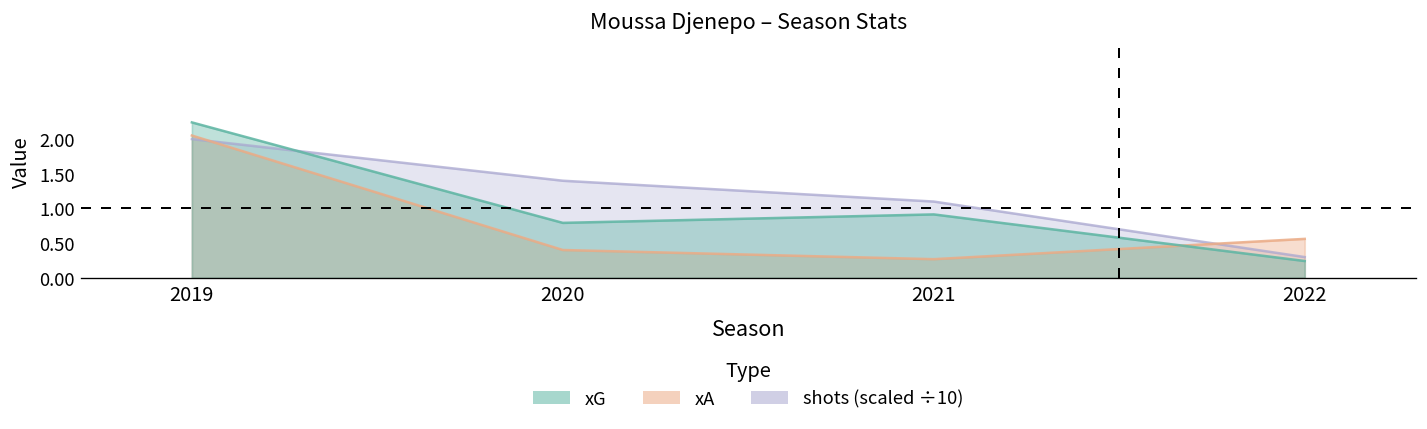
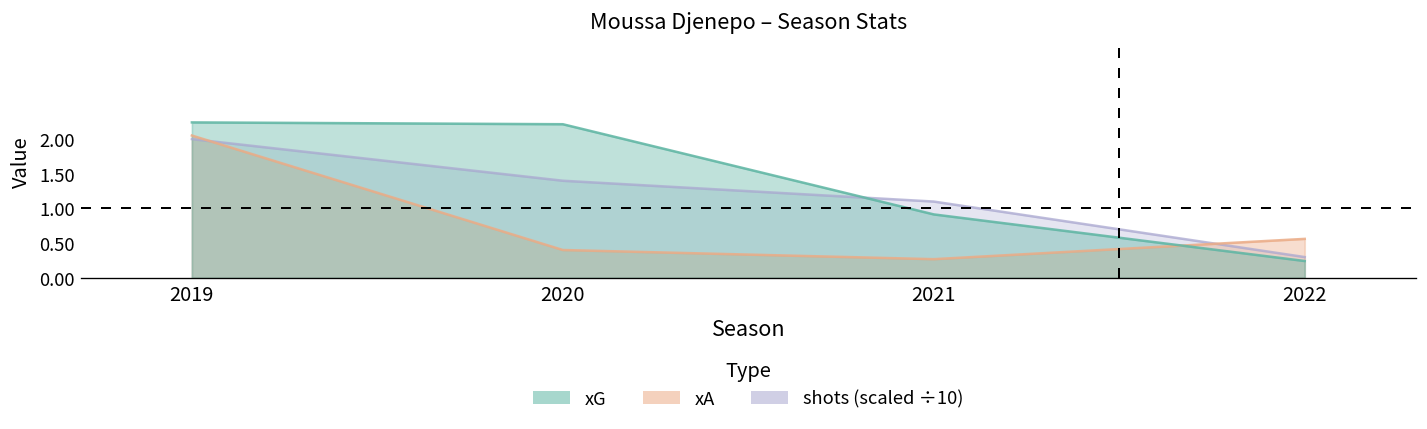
xG, 2020: 0.8 -> 2.2
